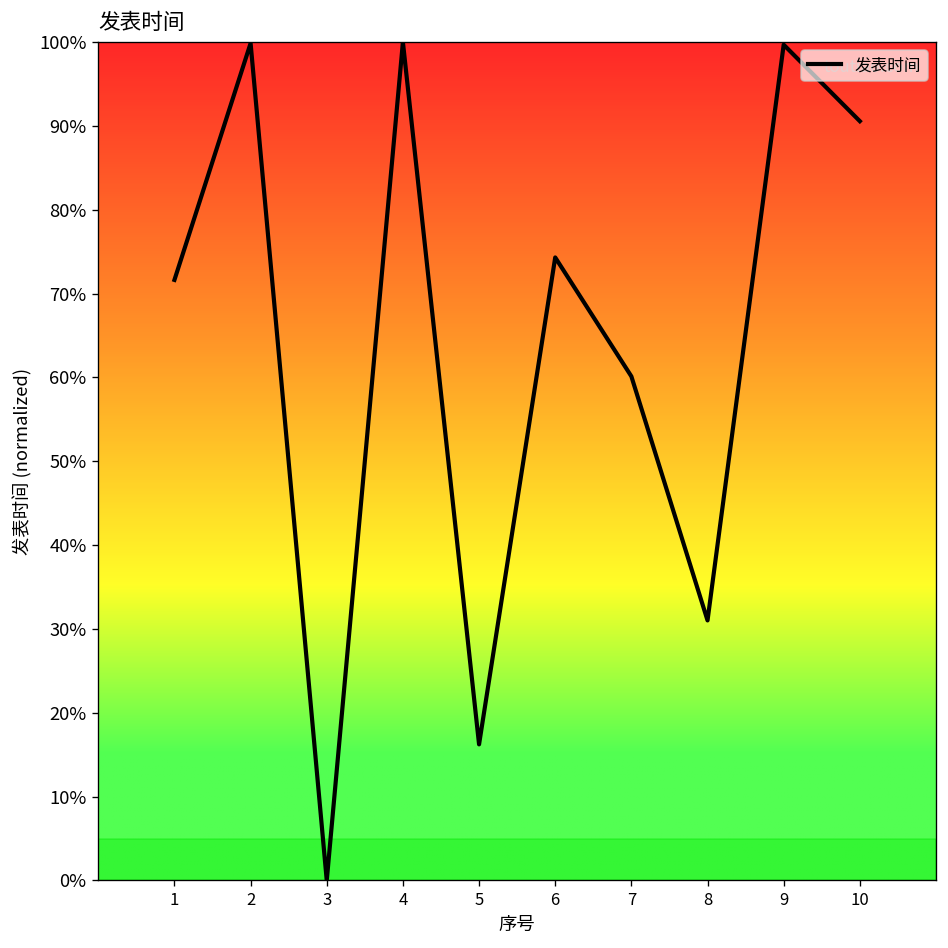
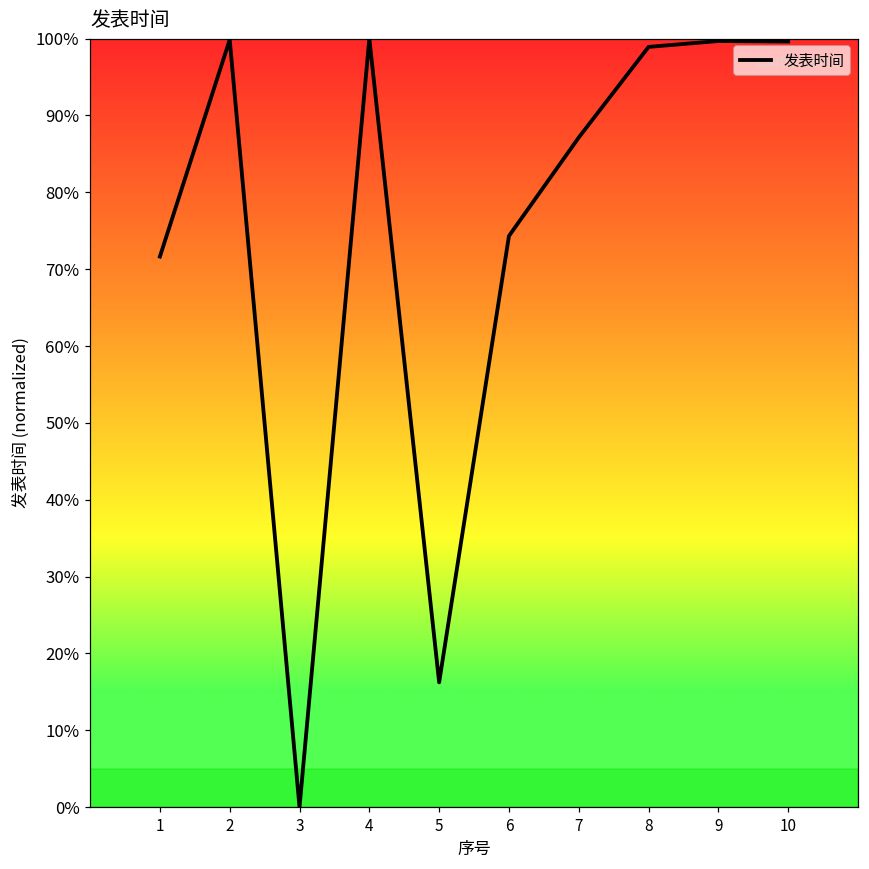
7: 60% -> 87%
8: 31% -> 99%
10: 91% -> 100%
